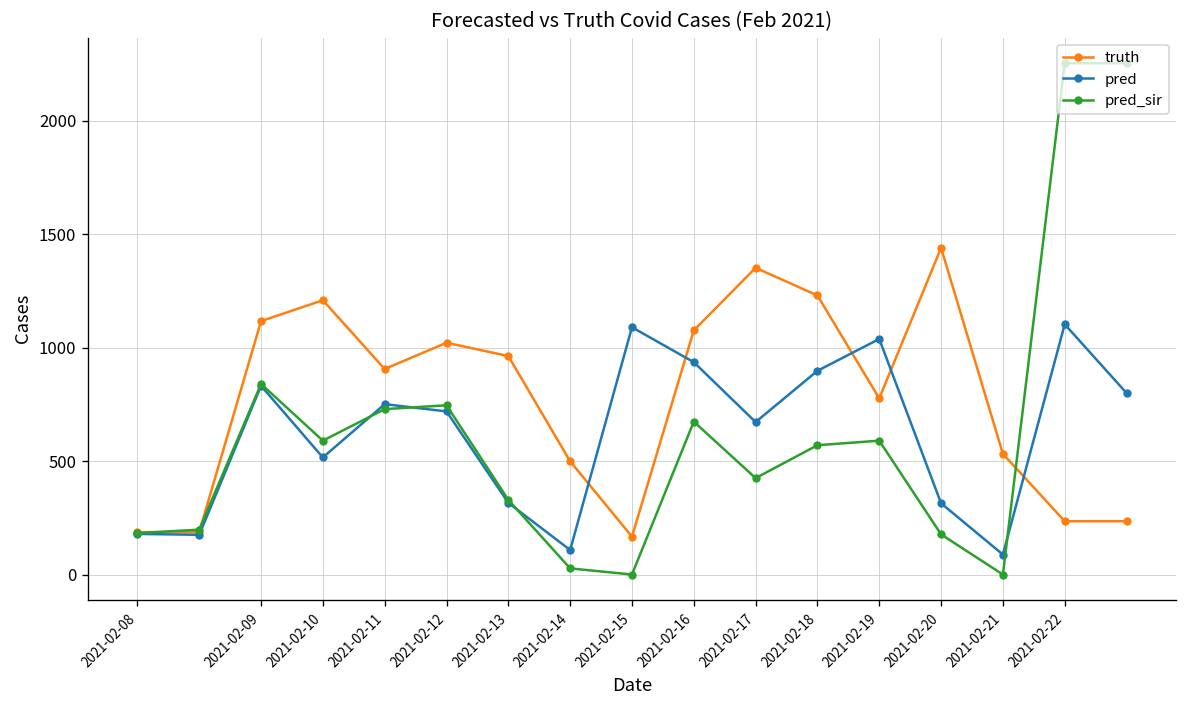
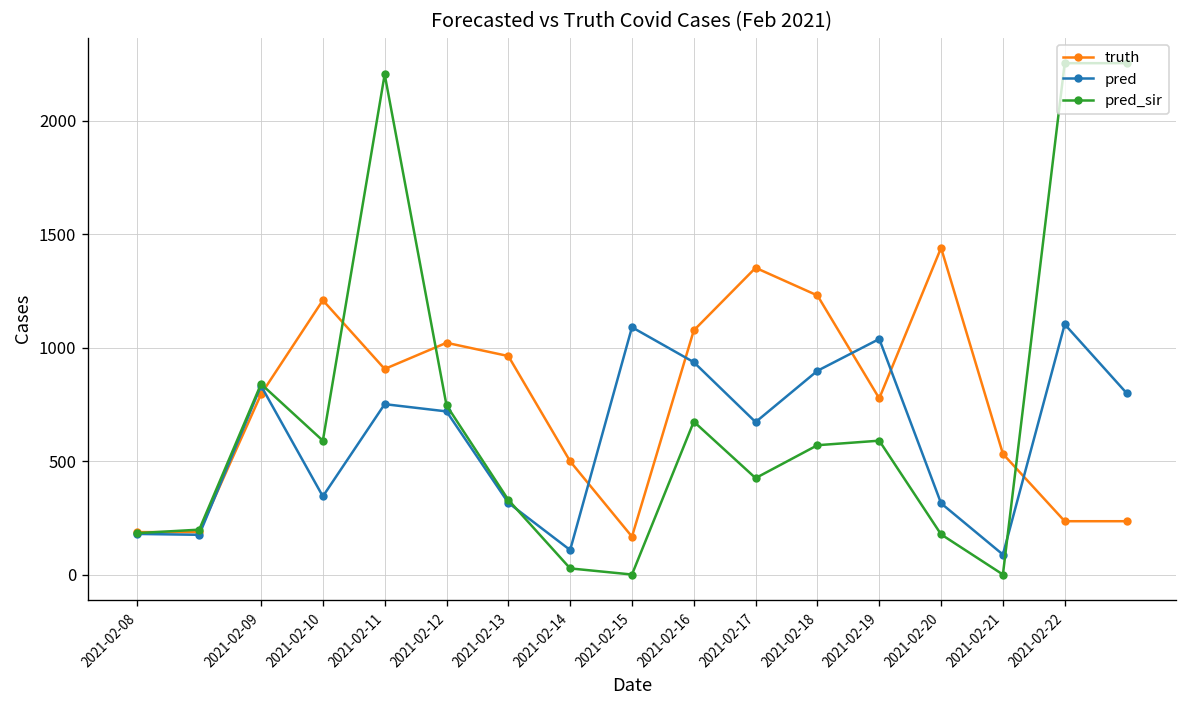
truth, 2021-02-09: 1120 -> 790
pred, 2021-02-10: 520 -> 340
pred_sir, 2021-02-11: 730 -> 2200
